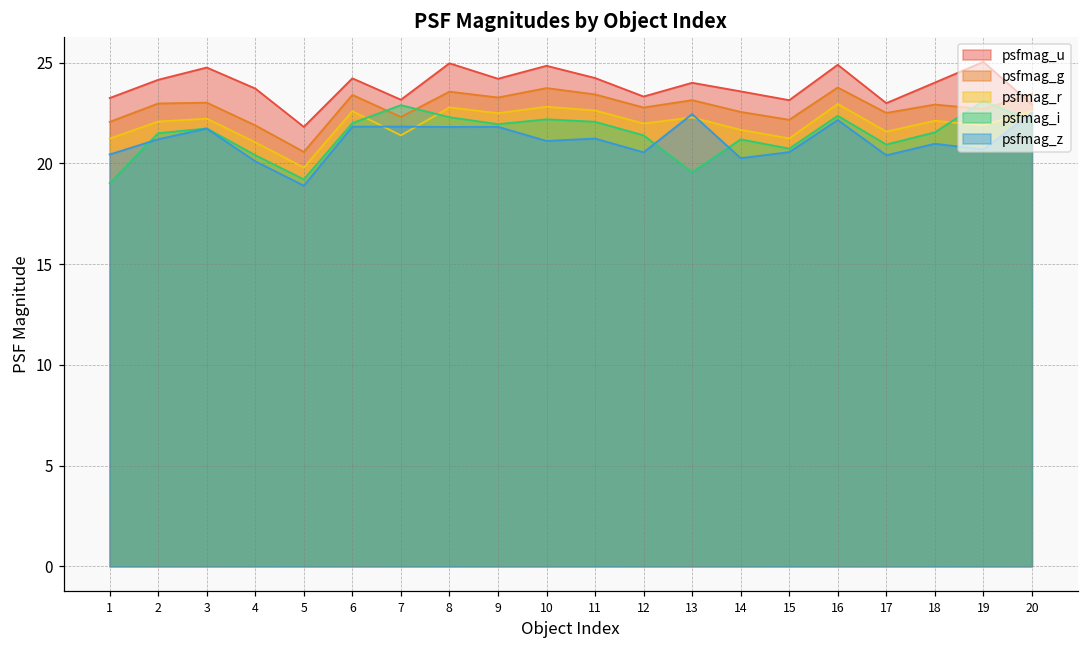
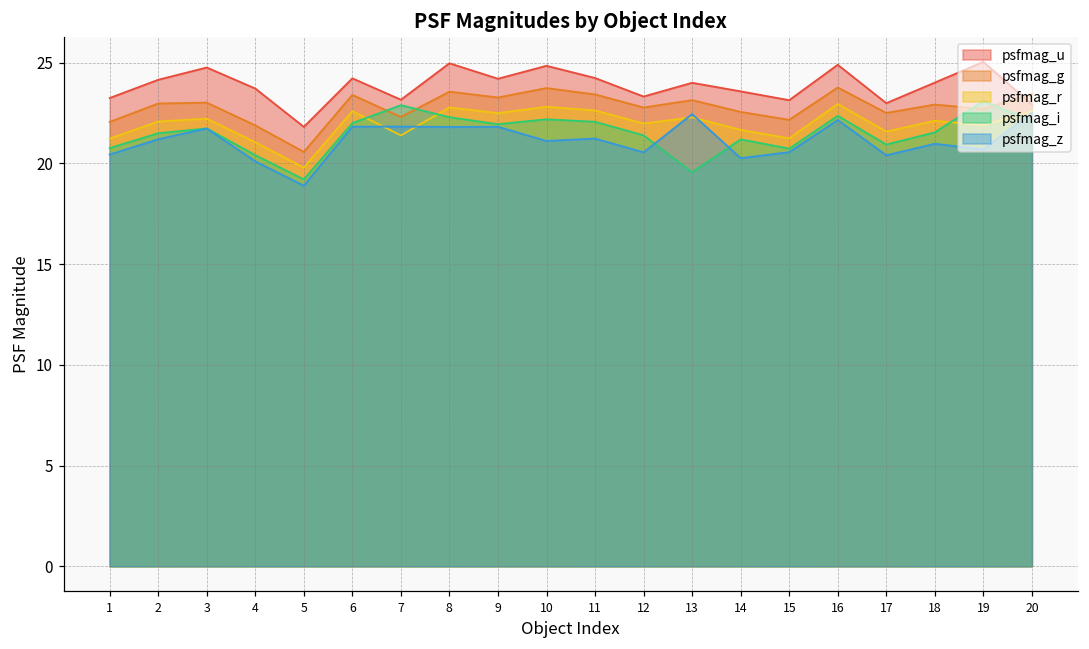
psfmag_i, 1: 19.0 -> 20.8
